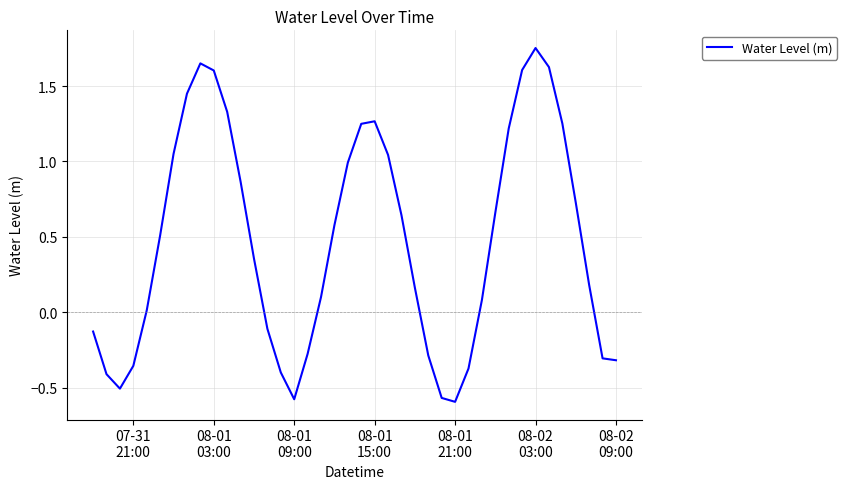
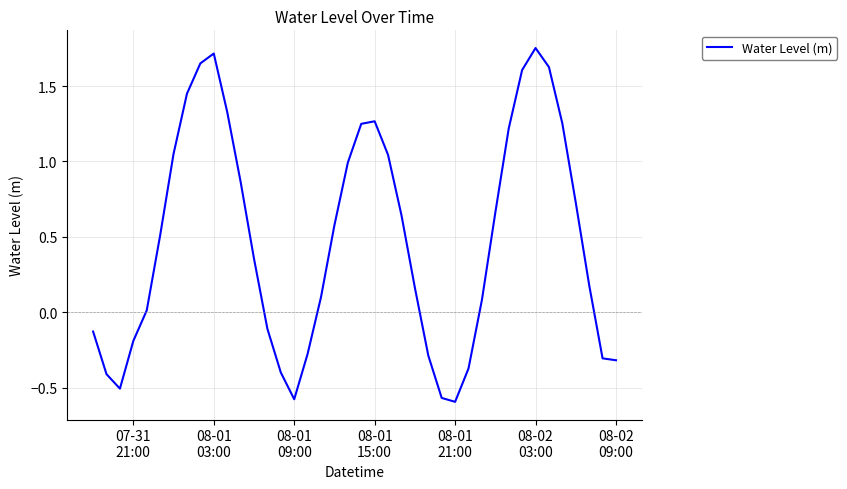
07-31 21:00: -0.36 -> -0.19
08-01 03:00: 1.60 -> 1.72
